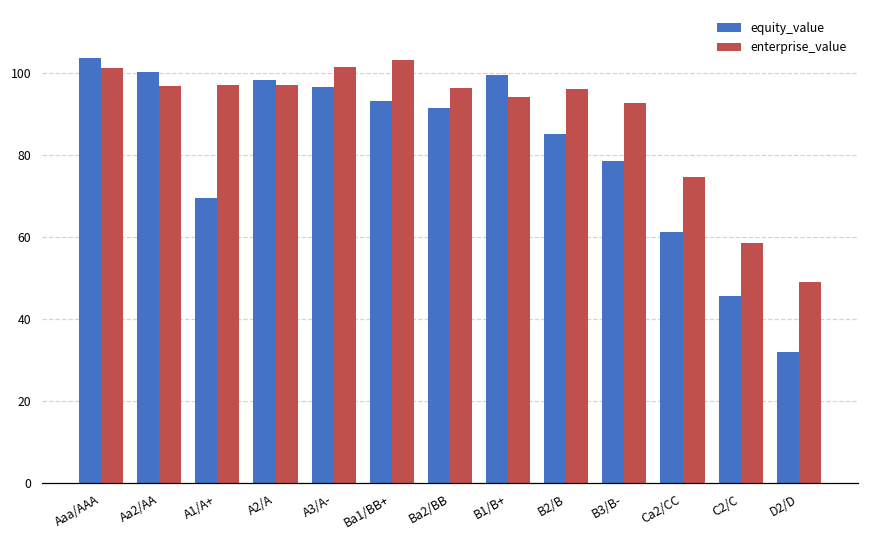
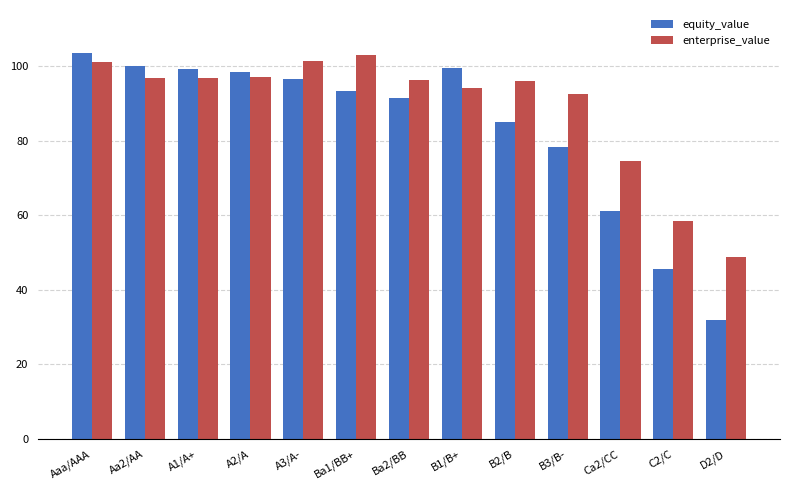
equity_value, A1/A+: 69 -> 99
